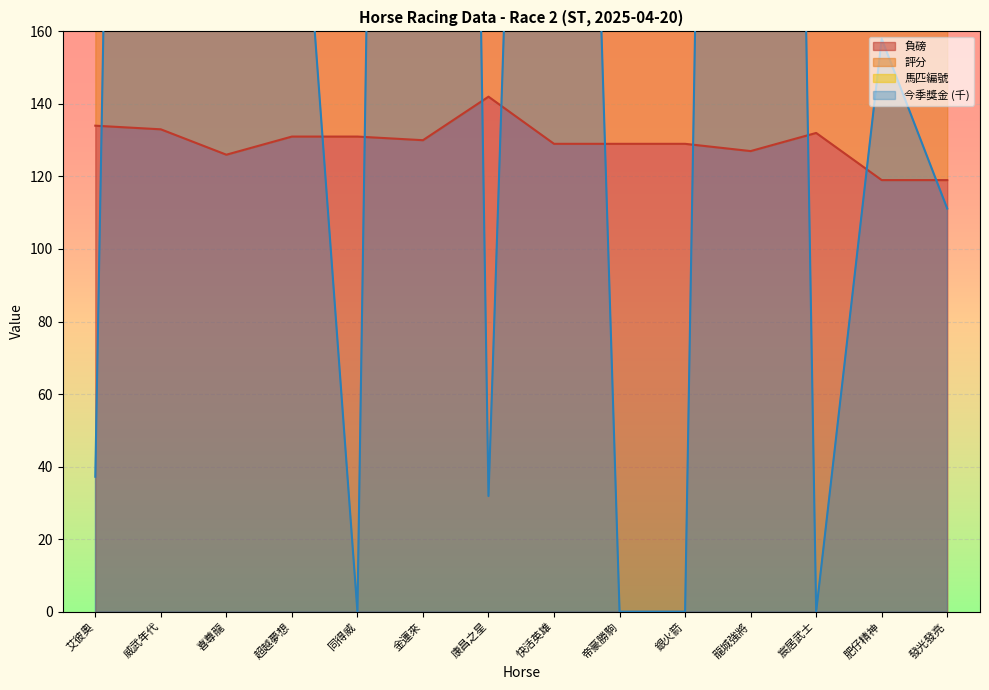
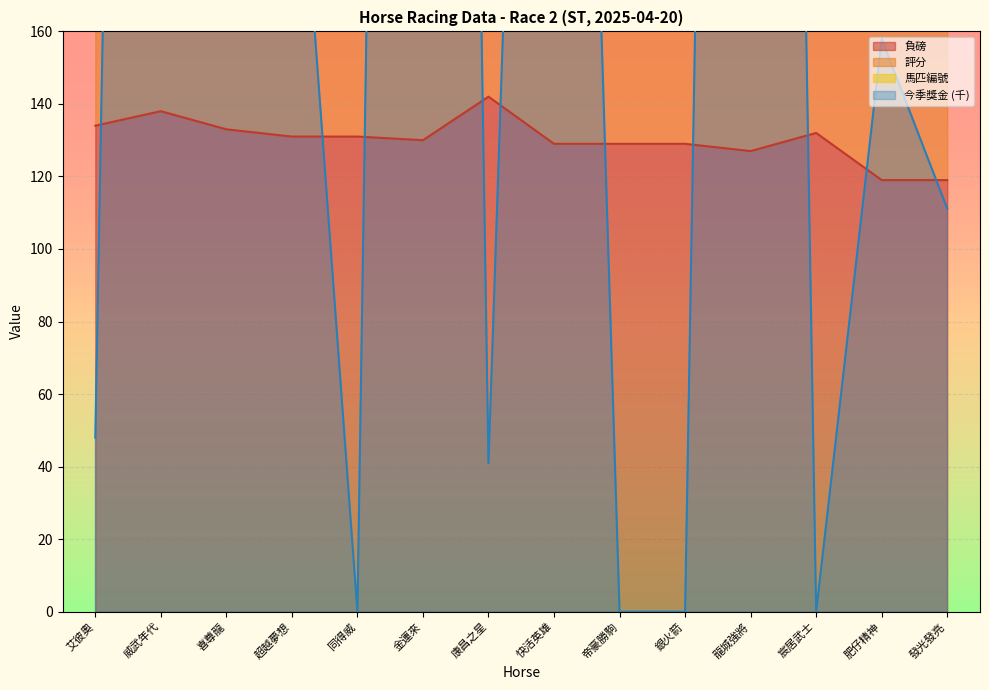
今季獎金 (千), 艾彼奧: 37 -> 48
負磅, 威武年代: 133 -> 138
負磅, 喜尊龍: 126 -> 133
今季獎金 (千), 康昌之星: 32 -> 41
